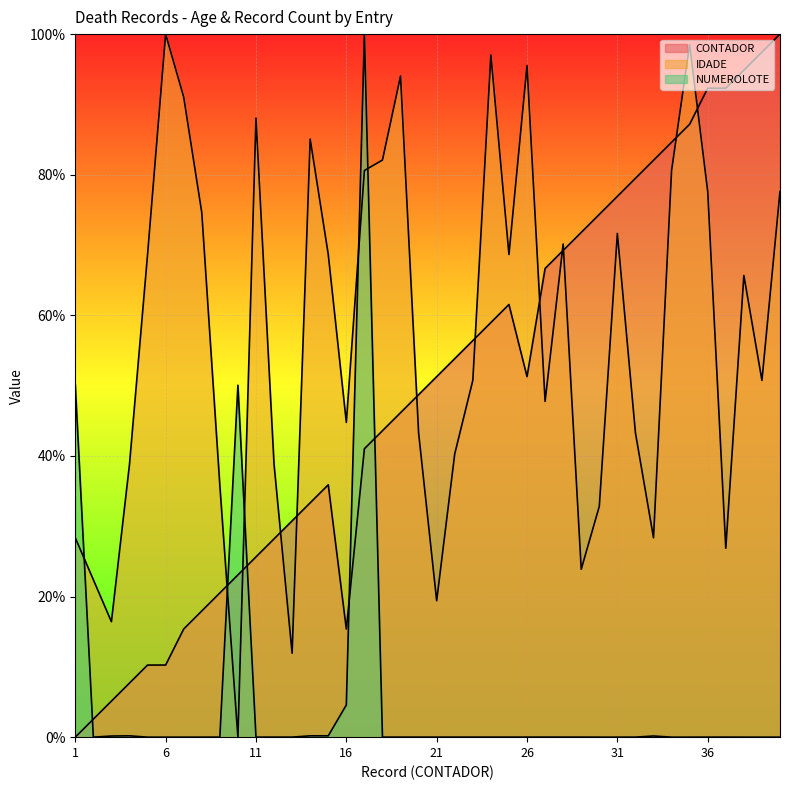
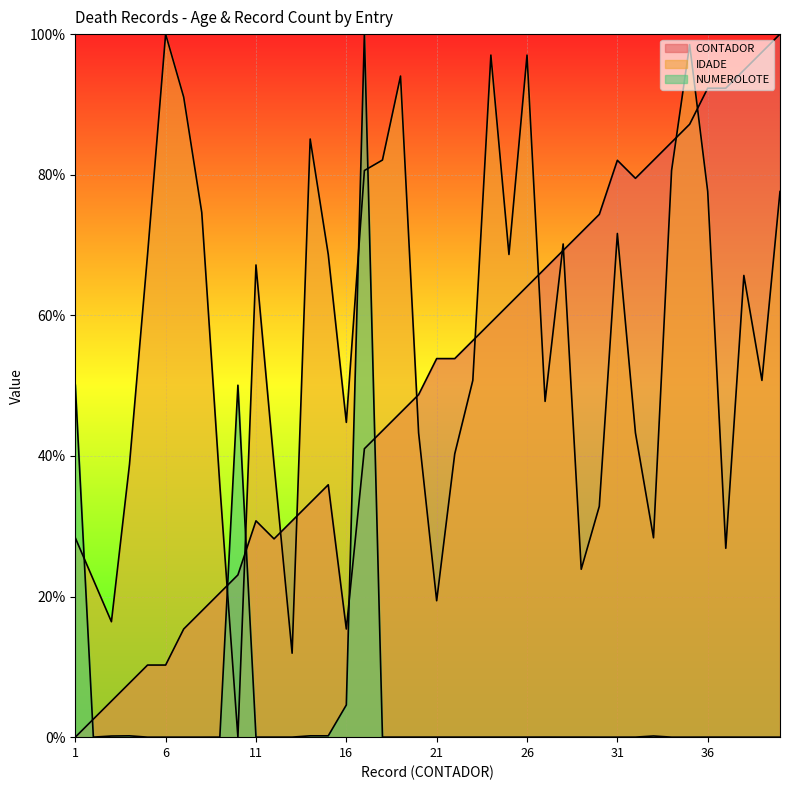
CONTADOR, 11: 26% -> 31%
IDADE, 11: 88% -> 67%
CONTADOR, 21: 51% -> 54%
CONTADOR, 26: 51% -> 64%
IDADE, 26: 96% -> 97%
CONTADOR, 31: 77% -> 82%
